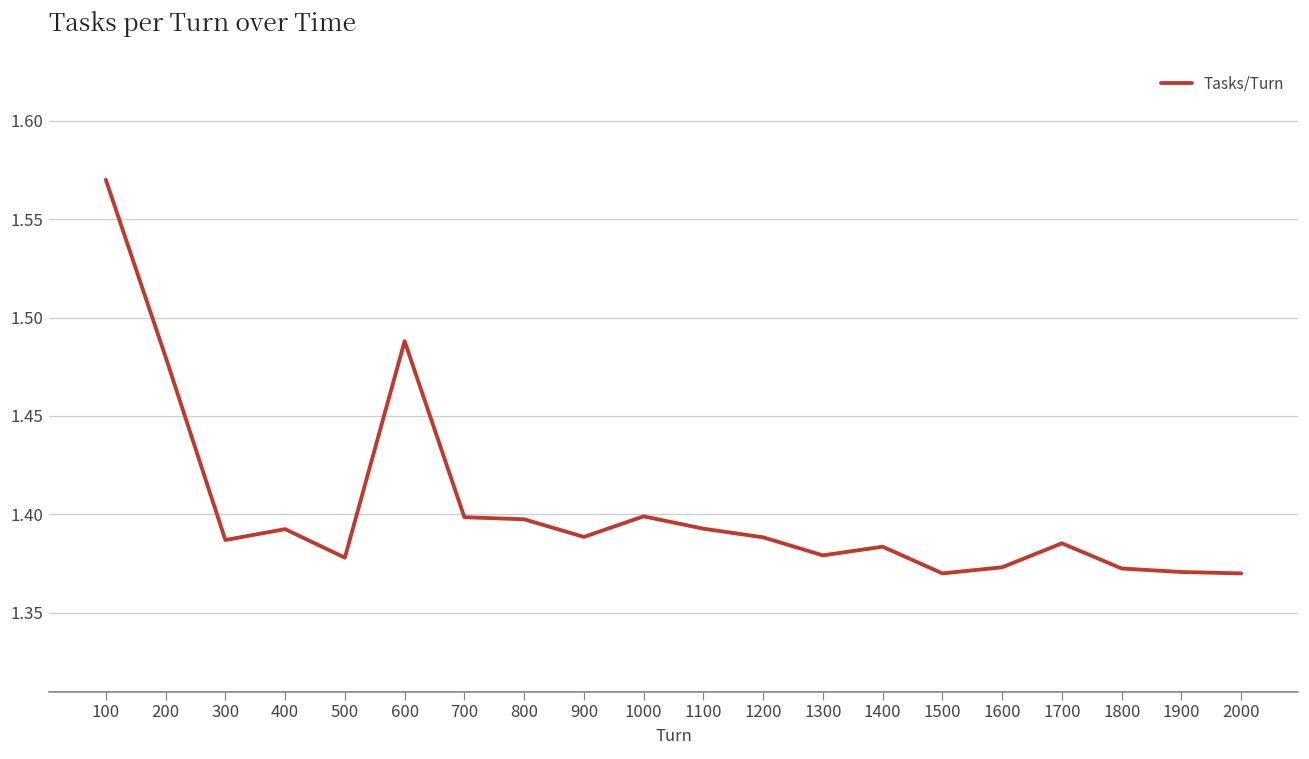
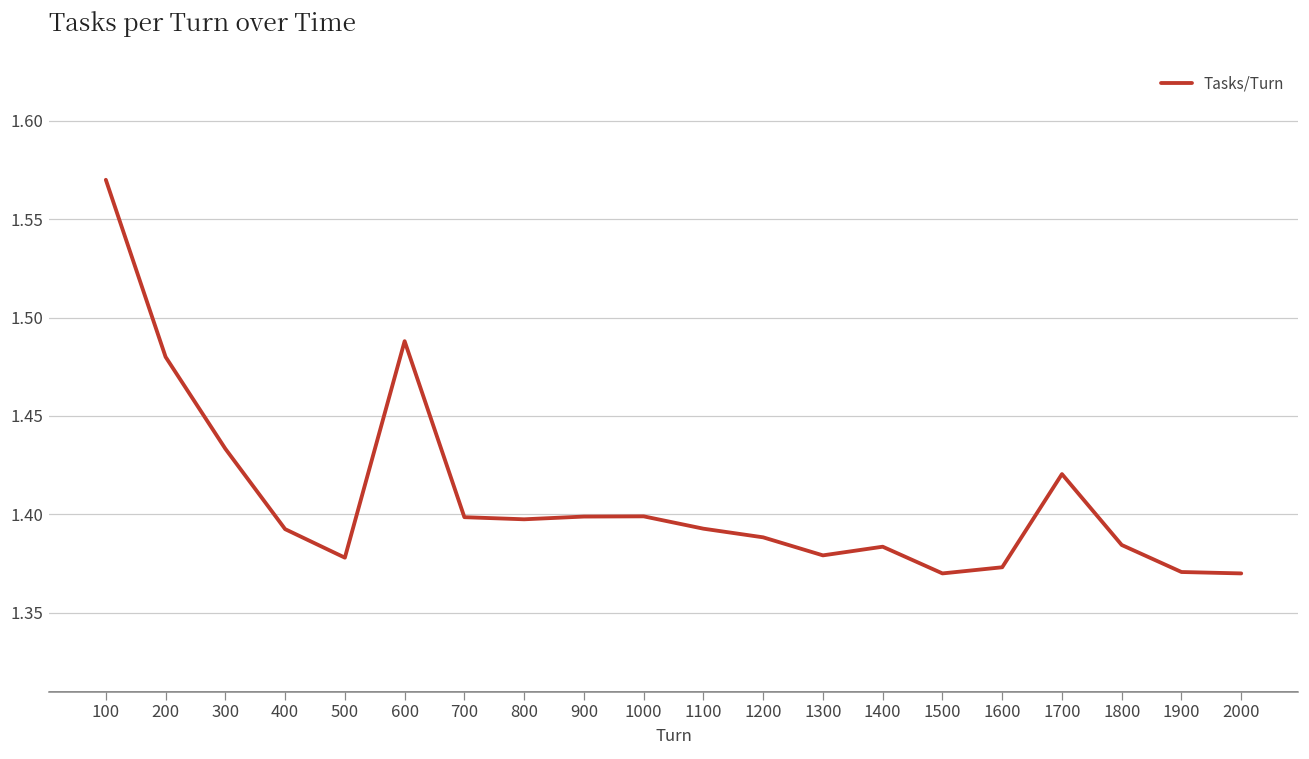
300: 1.387 -> 1.433
900: 1.389 -> 1.399
1700: 1.385 -> 1.420
1800: 1.372 -> 1.384
